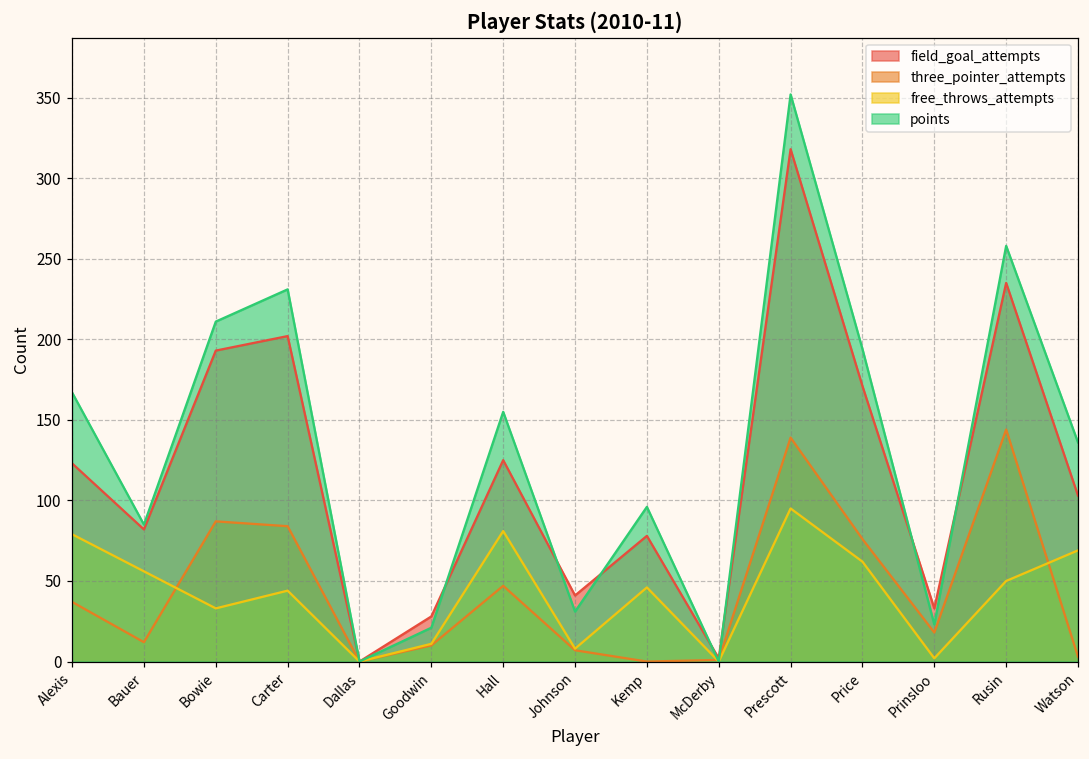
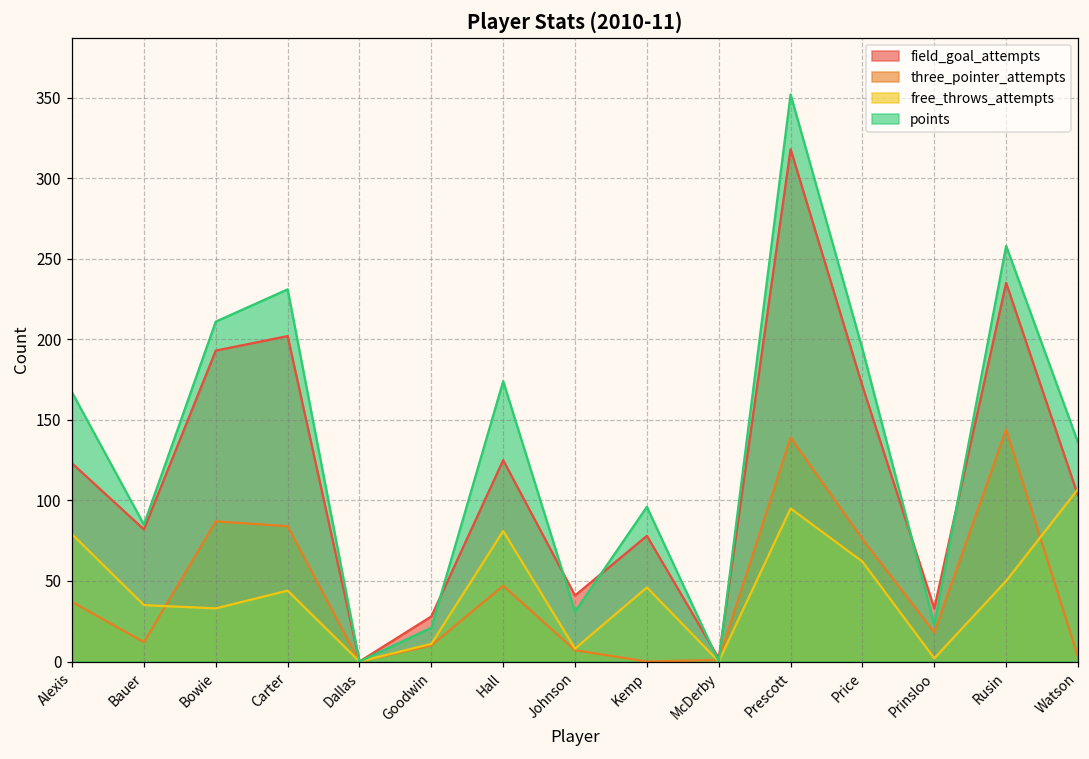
free_throws_attempts, Bauer: 56 -> 35
points, Hall: 155 -> 174
free_throws_attempts, Watson: 69 -> 107
